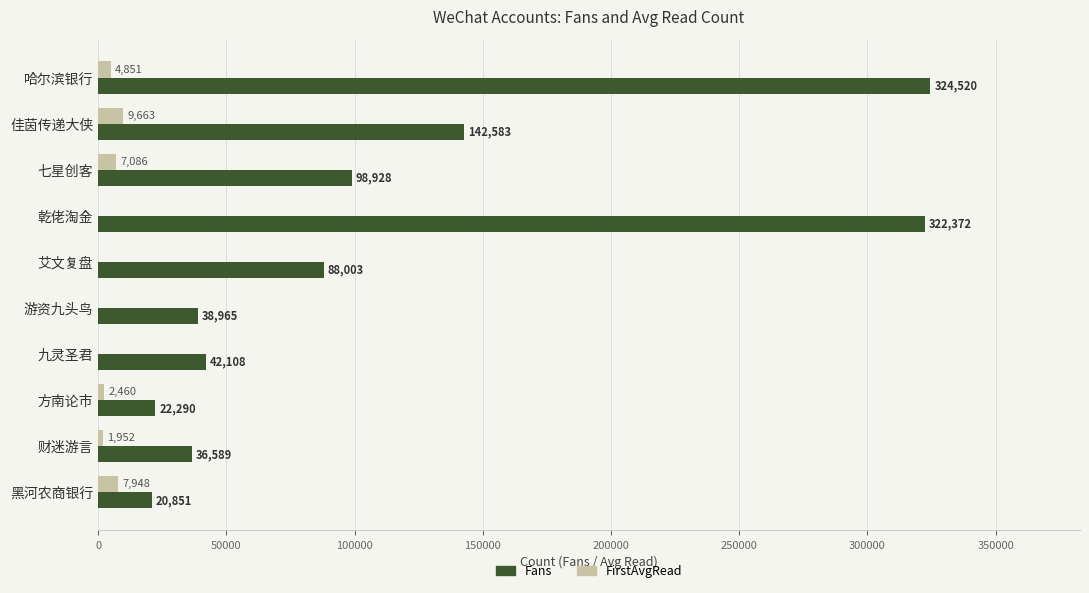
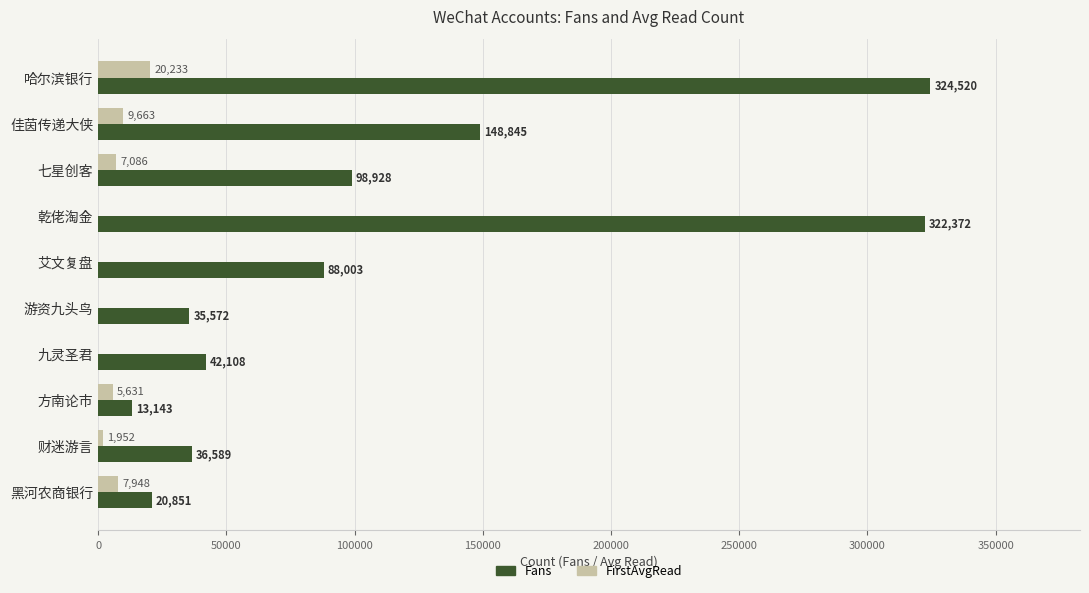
FirstAvgRead, 哈尔滨银行: 4,851 -> 20,233
Fans, 佳茵传递大侠: 142,583 -> 148,845
Fans, 游资九头鸟: 38,965 -> 35,572
FirstAvgRead, 方南论市: 2,460 -> 5,631
Fans, 方南论市: 22,290 -> 13,143
